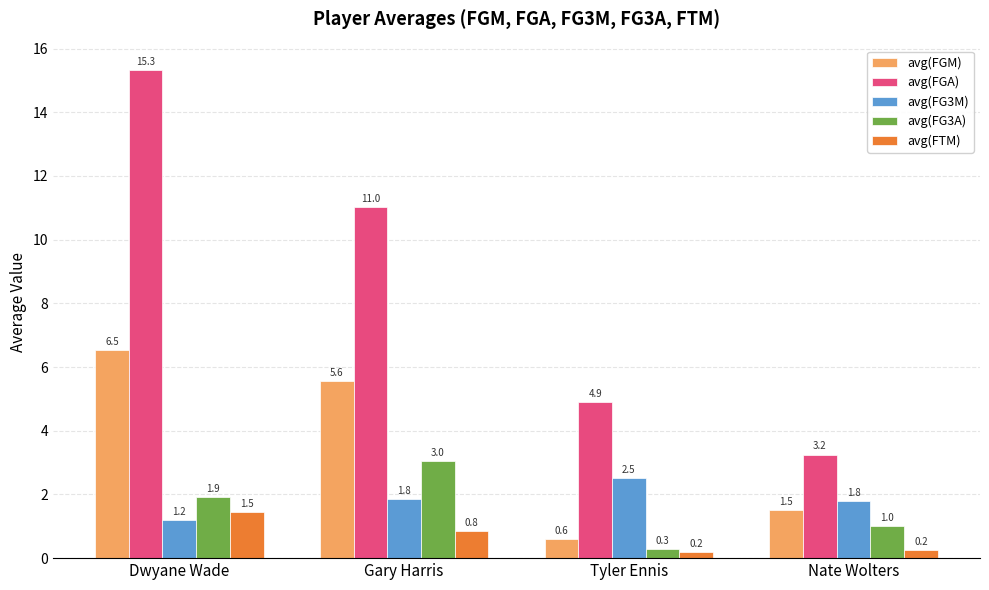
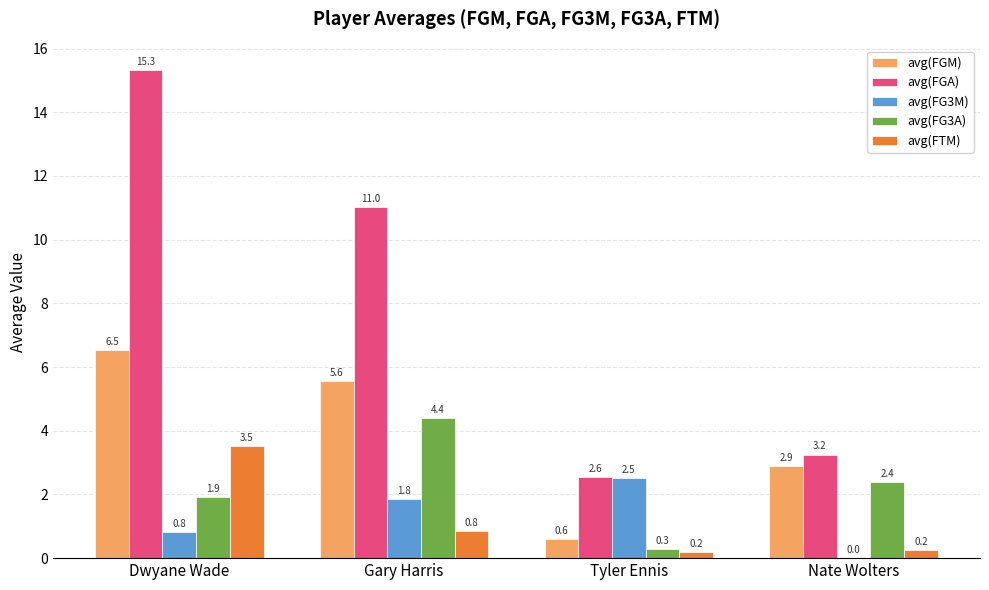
avg(FG3M), Dwyane Wade: 1.2 -> 0.8
avg(FTM), Dwyane Wade: 1.5 -> 3.5
avg(FG3A), Gary Harris: 3.0 -> 4.4
avg(FGA), Tyler Ennis: 4.9 -> 2.6
avg(FGM), Nate Wolters: 1.5 -> 2.9
avg(FG3M), Nate Wolters: 1.8 -> 0.0
avg(FG3A), Nate Wolters: 1.0 -> 2.4
